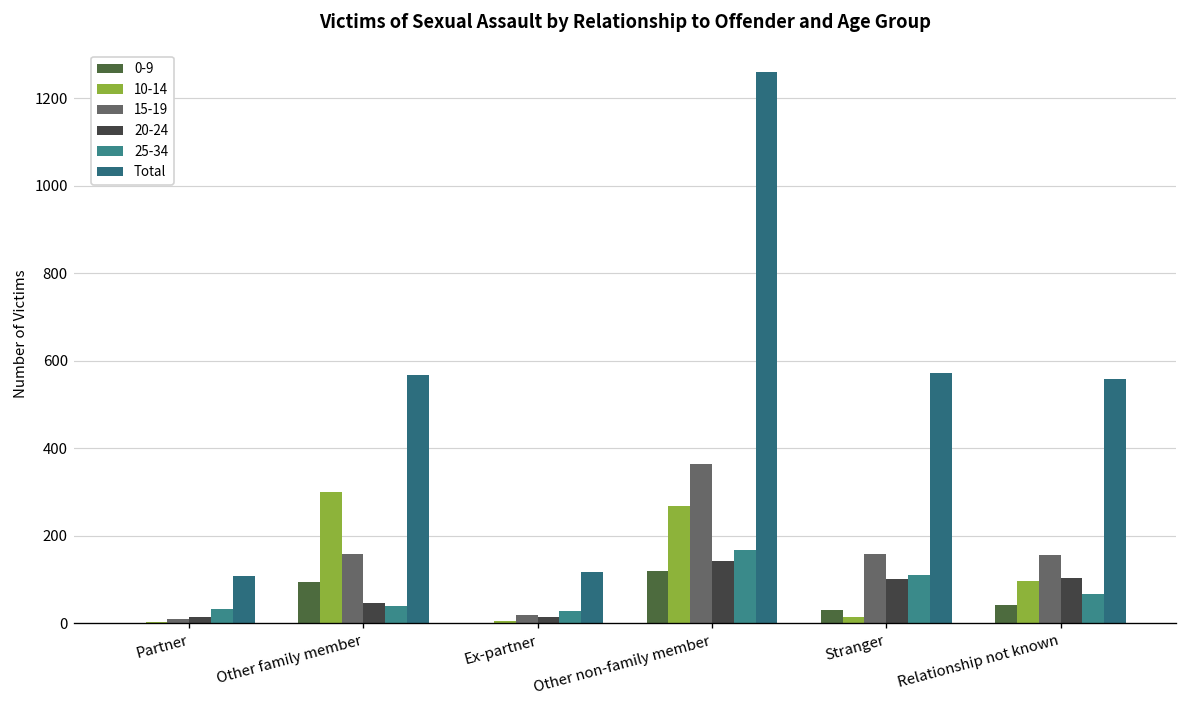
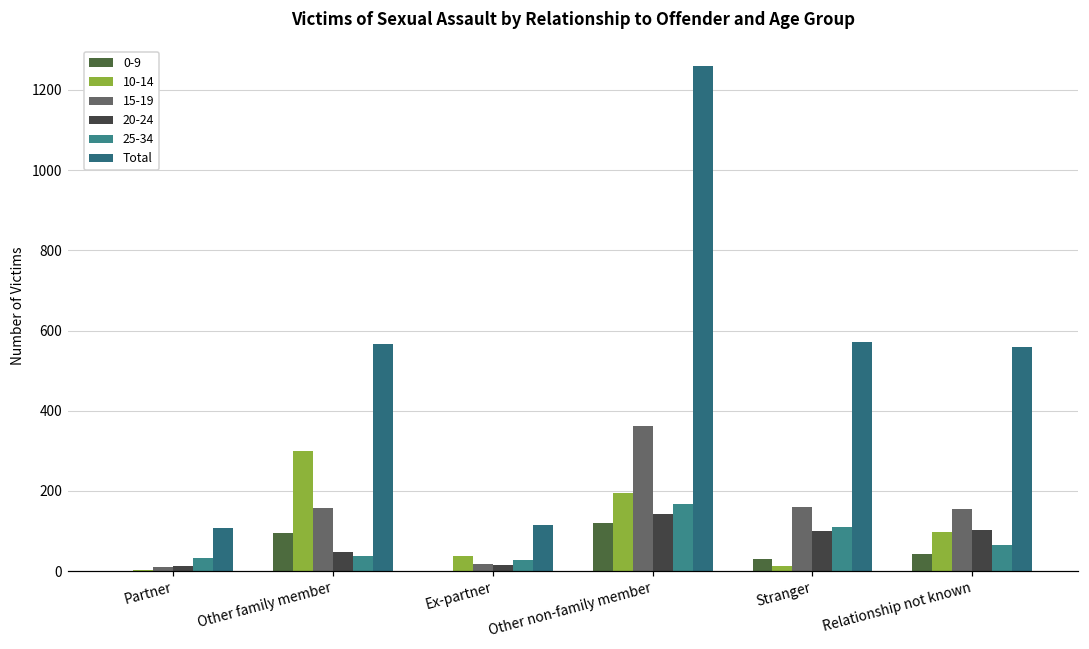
10-14, Ex-partner: 0 -> 40
10-14, Other non-family member: 270 -> 200
